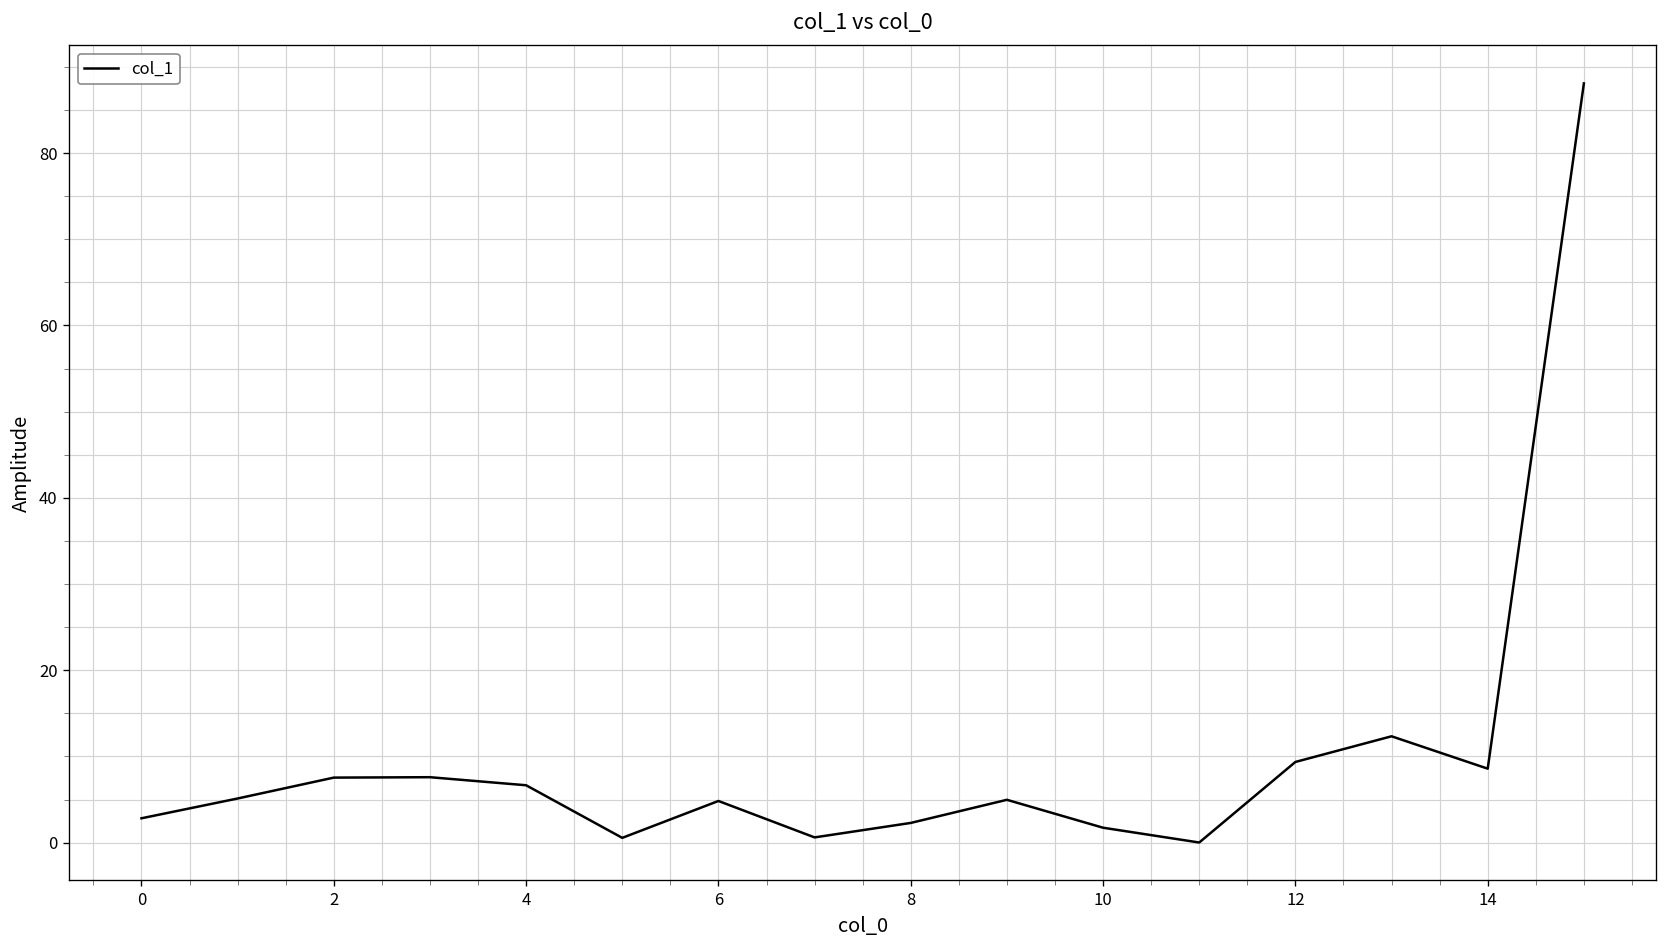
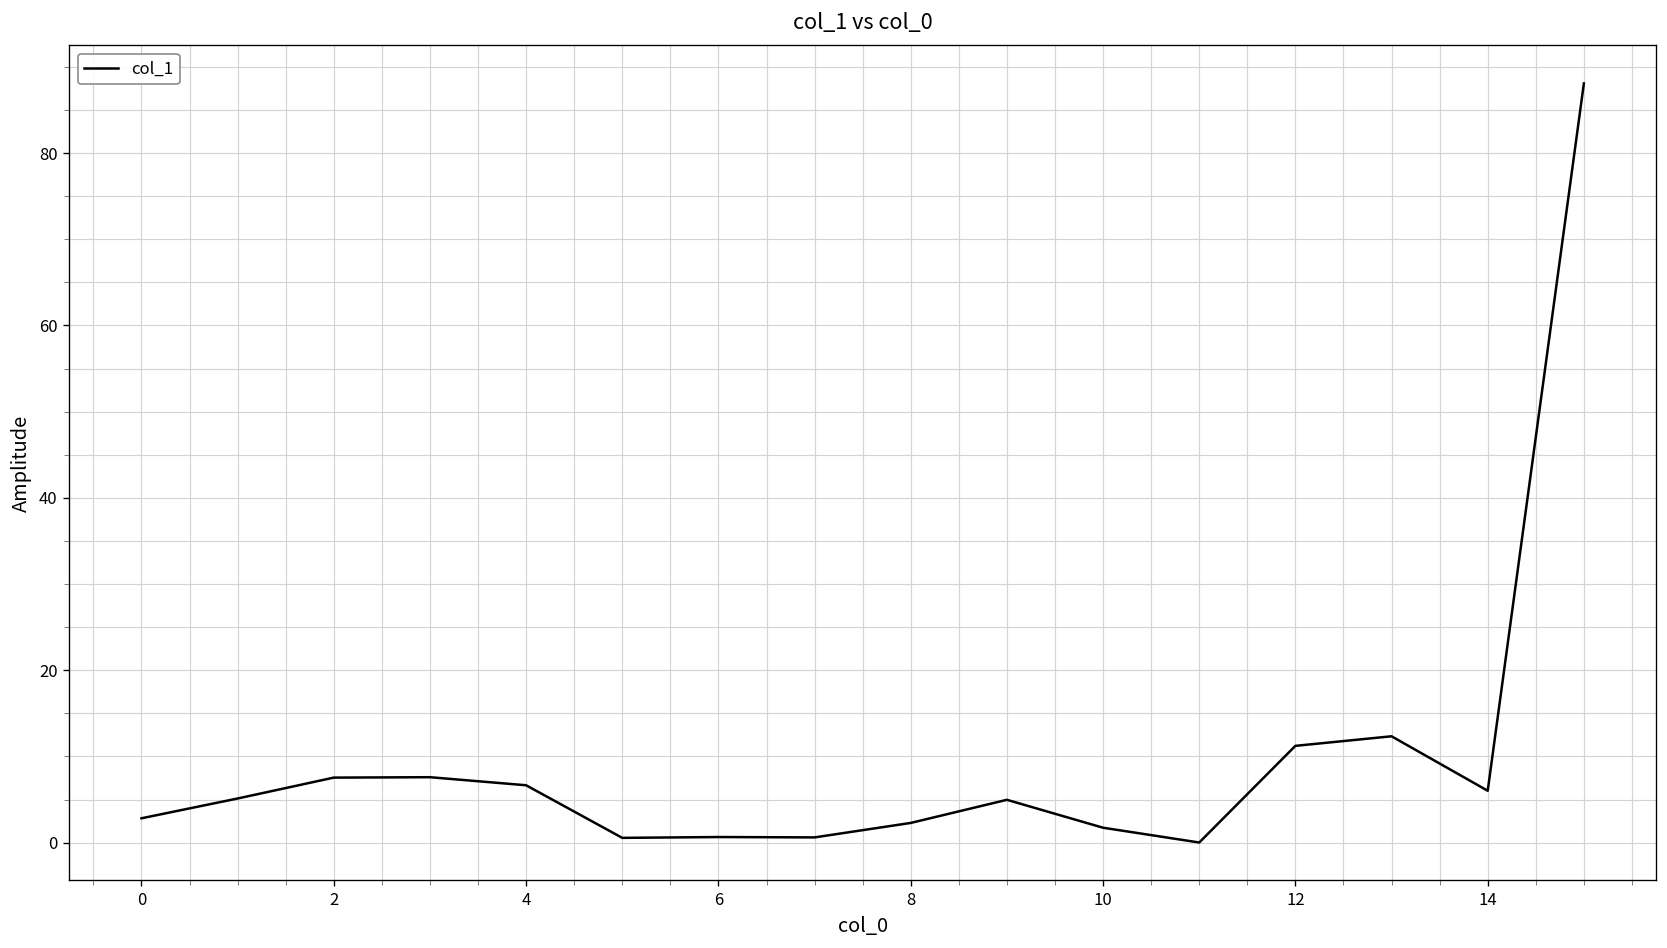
6: 5 -> 1
12: 9 -> 11
14: 9 -> 6
